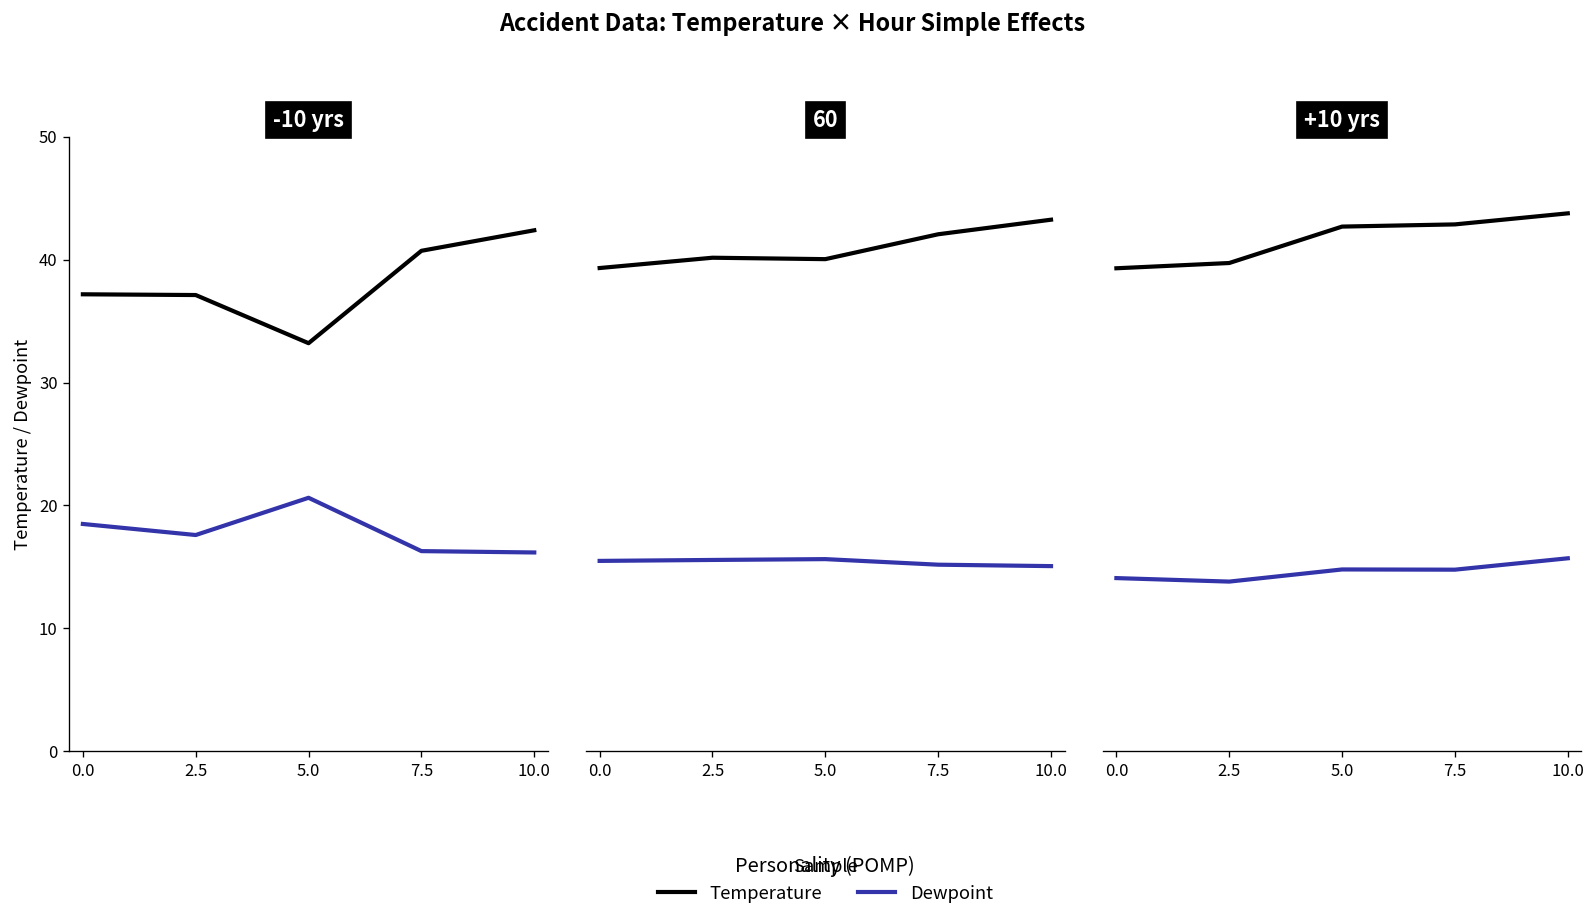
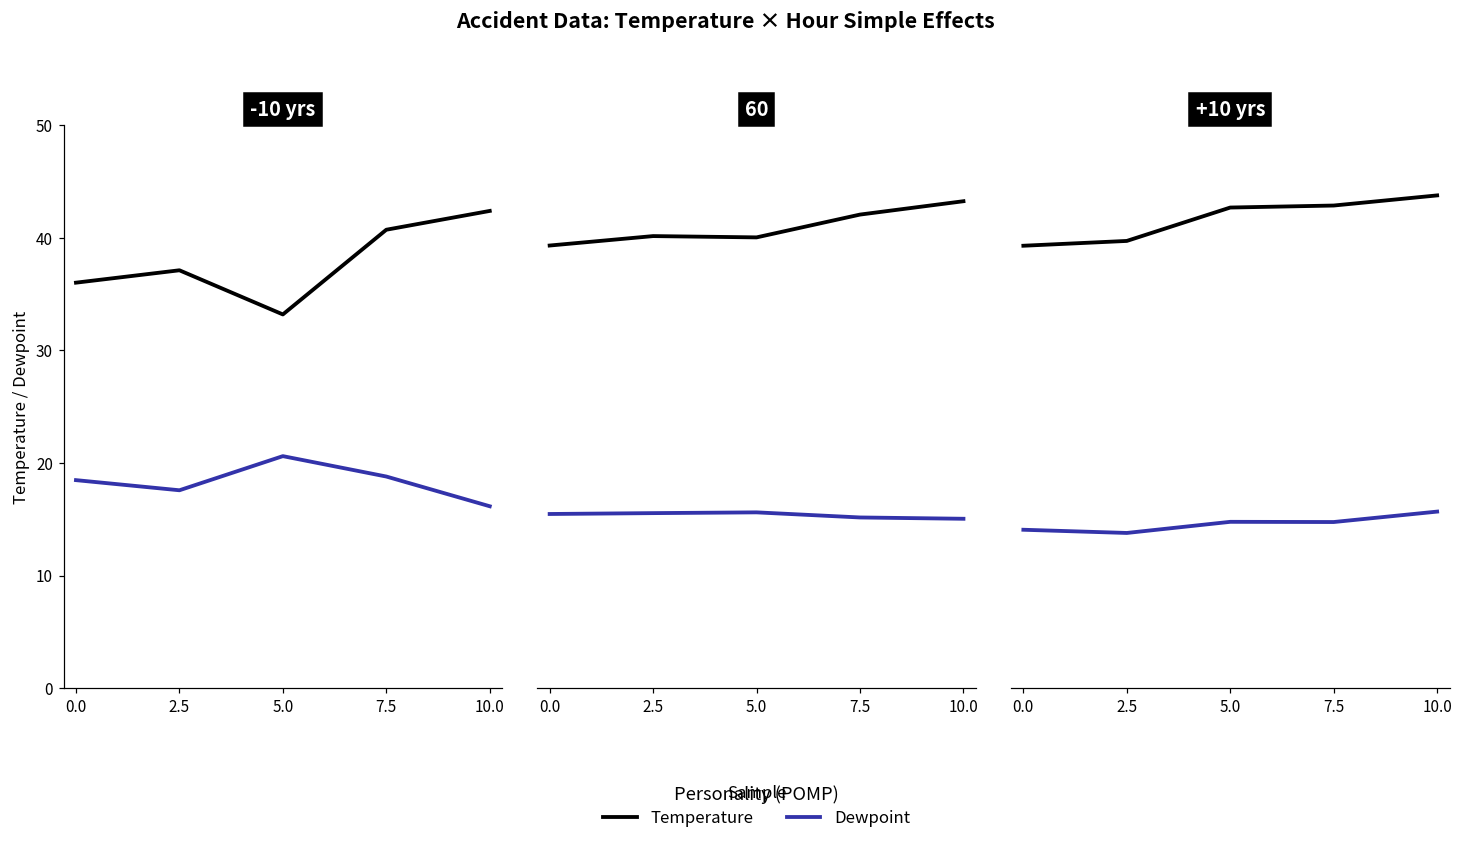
-10 yrs, Temperature, 0.0: 37.2 -> 36.0
-10 yrs, Dewpoint, 7.5: 16.3 -> 18.8
